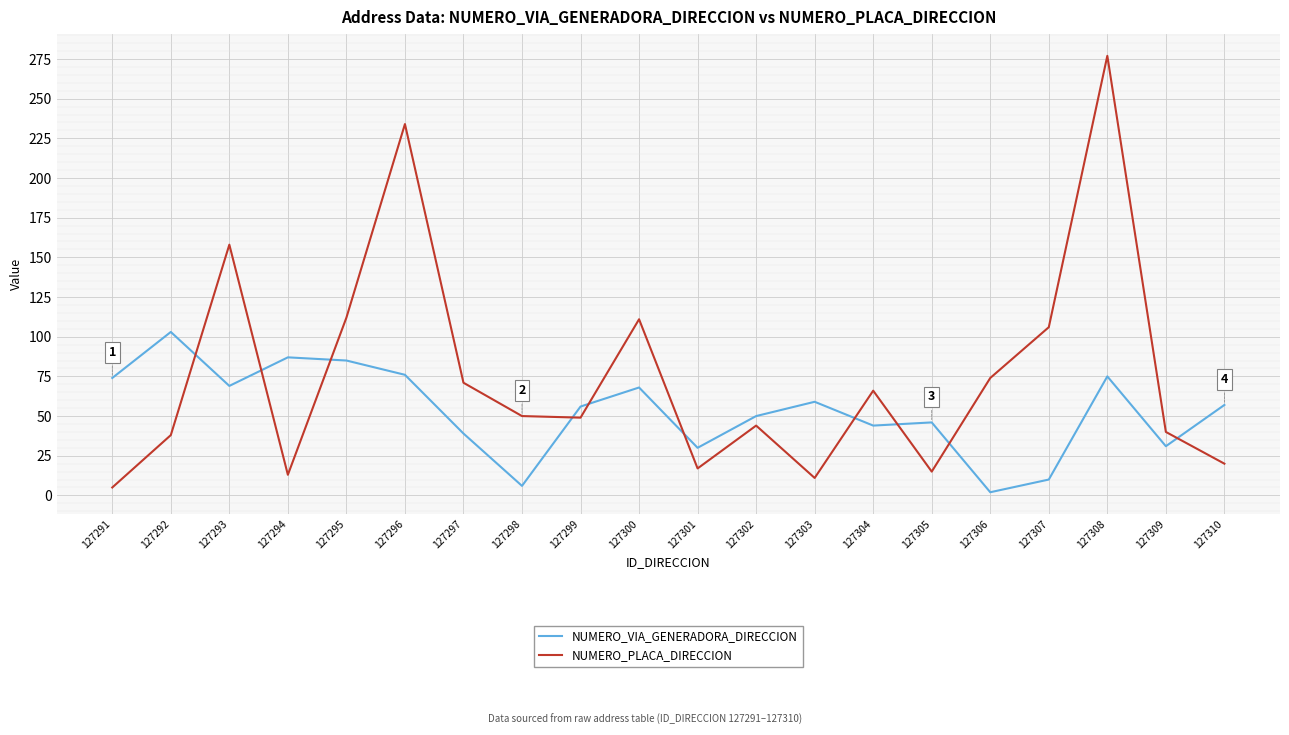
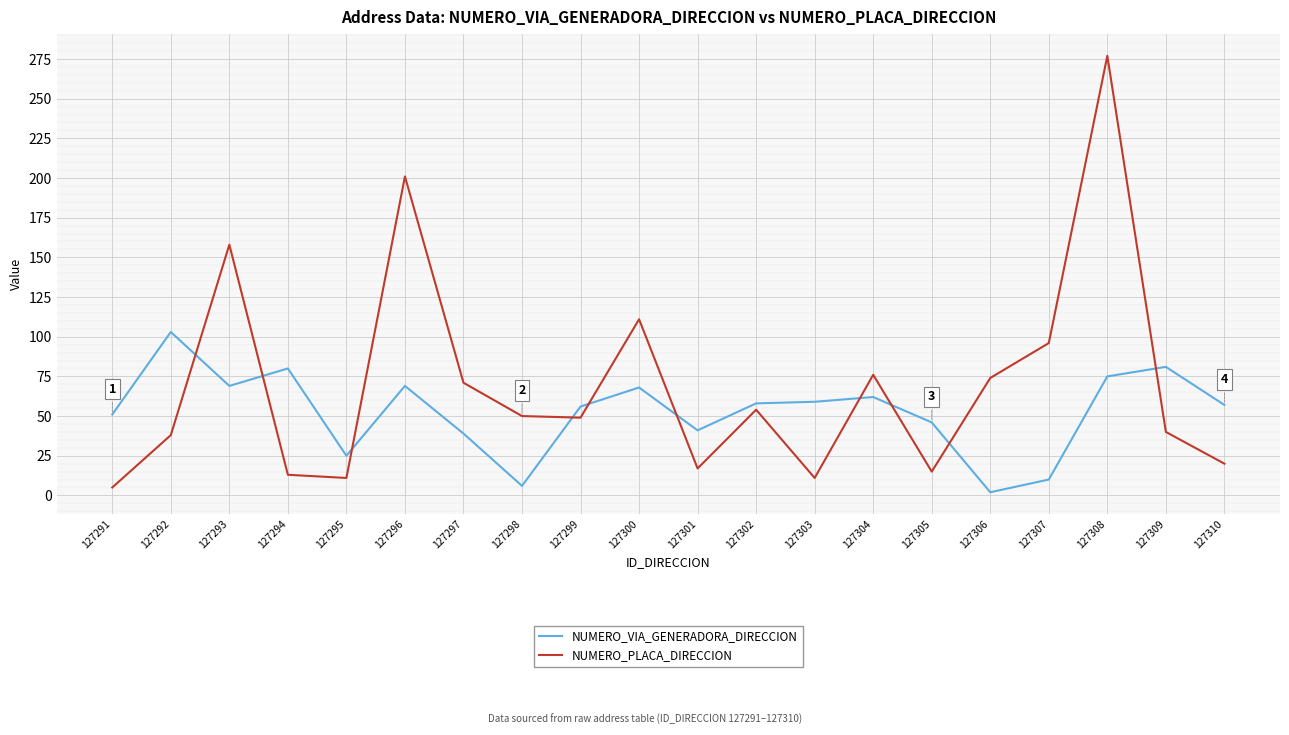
NUMERO_VIA_GENERADORA_DIRECCION, 127291: 74 -> 51
NUMERO_VIA_GENERADORA_DIRECCION, 127294: 87 -> 80
NUMERO_VIA_GENERADORA_DIRECCION, 127295: 85 -> 25
NUMERO_PLACA_DIRECCION, 127295: 112 -> 11
NUMERO_VIA_GENERADORA_DIRECCION, 127296: 76 -> 69
NUMERO_PLACA_DIRECCION, 127296: 234 -> 201
NUMERO_VIA_GENERADORA_DIRECCION, 127301: 30 -> 41
NUMERO_VIA_GENERADORA_DIRECCION, 127302: 50 -> 58
NUMERO_PLACA_DIRECCION, 127302: 44 -> 54
NUMERO_VIA_GENERADORA_DIRECCION, 127304: 44 -> 62
NUMERO_PLACA_DIRECCION, 127304: 66 -> 76
NUMERO_PLACA_DIRECCION, 127307: 106 -> 96
NUMERO_VIA_GENERADORA_DIRECCION, 127309: 31 -> 81
